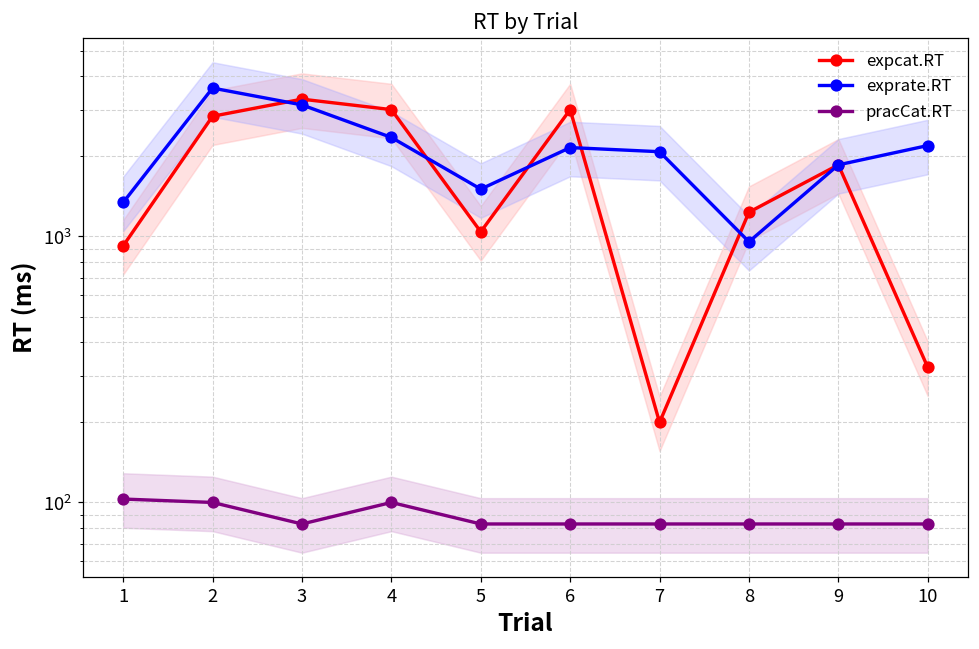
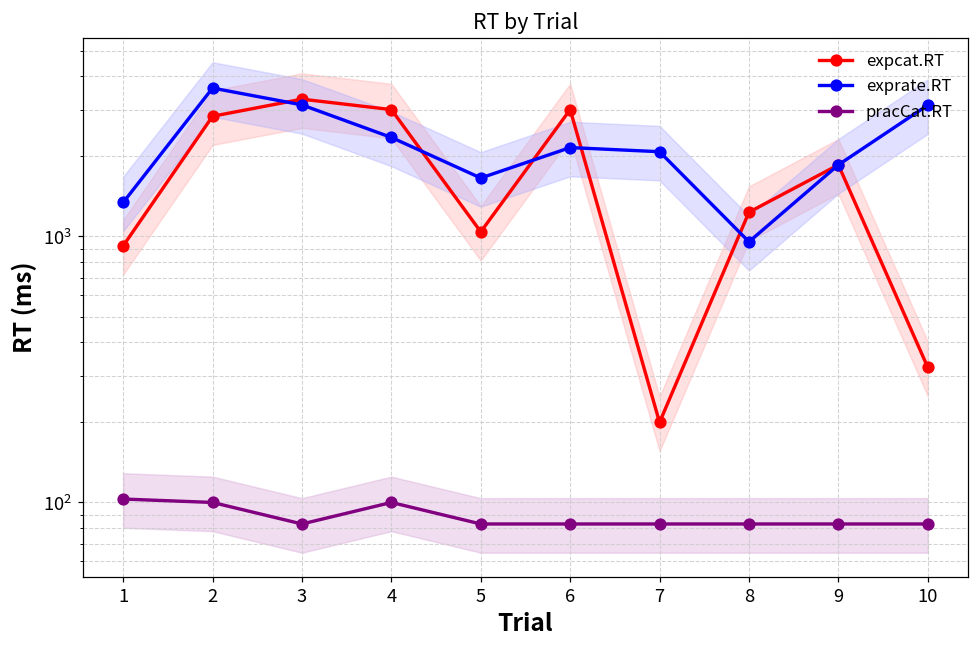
exprate.RT, 5: 1500 -> 1700
exprate.RT, 10: 2200 -> 3100
